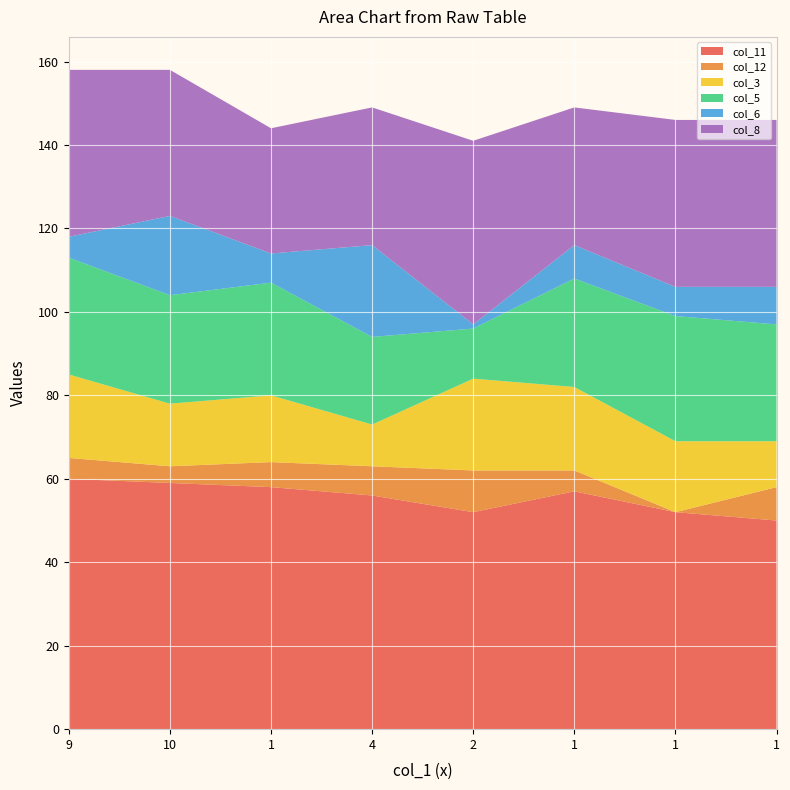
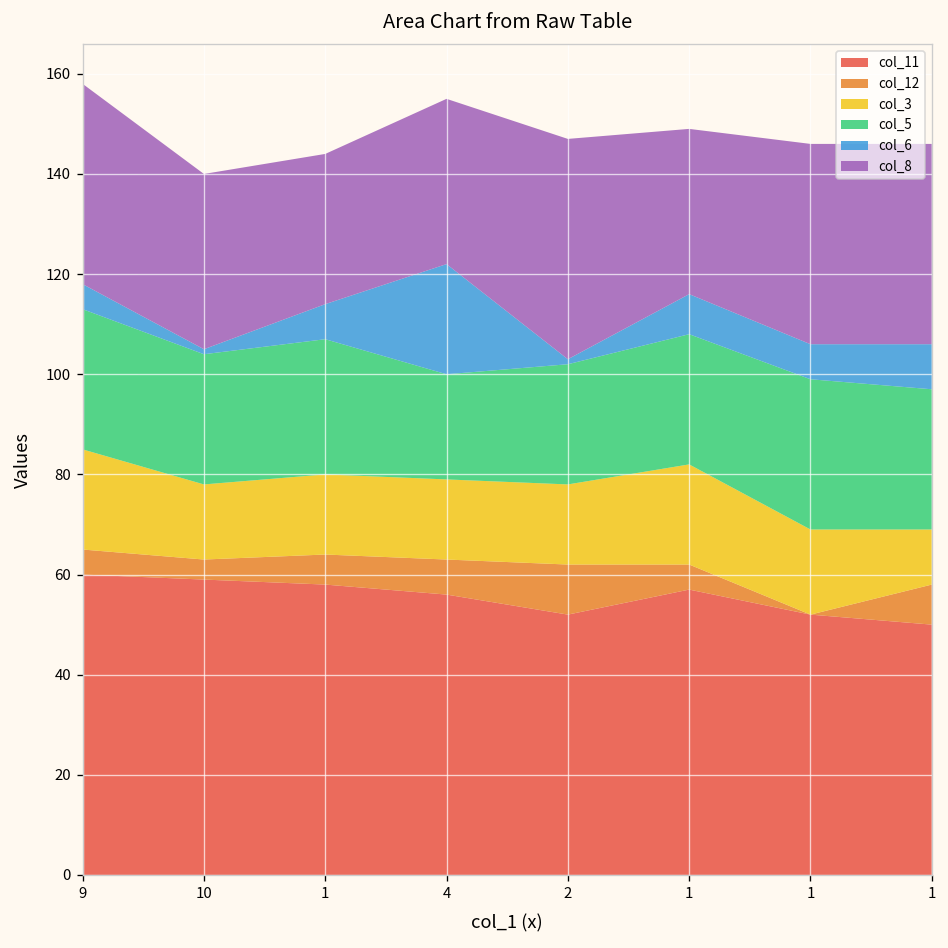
col_6, 10: 19 -> 1
col_3, 4: 10 -> 16
col_3, 2: 22 -> 16
col_5, 2: 12 -> 24
